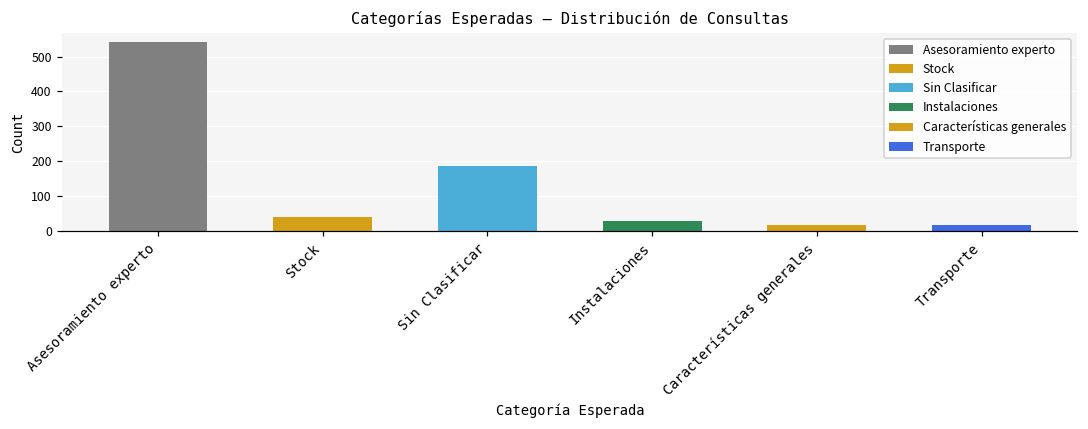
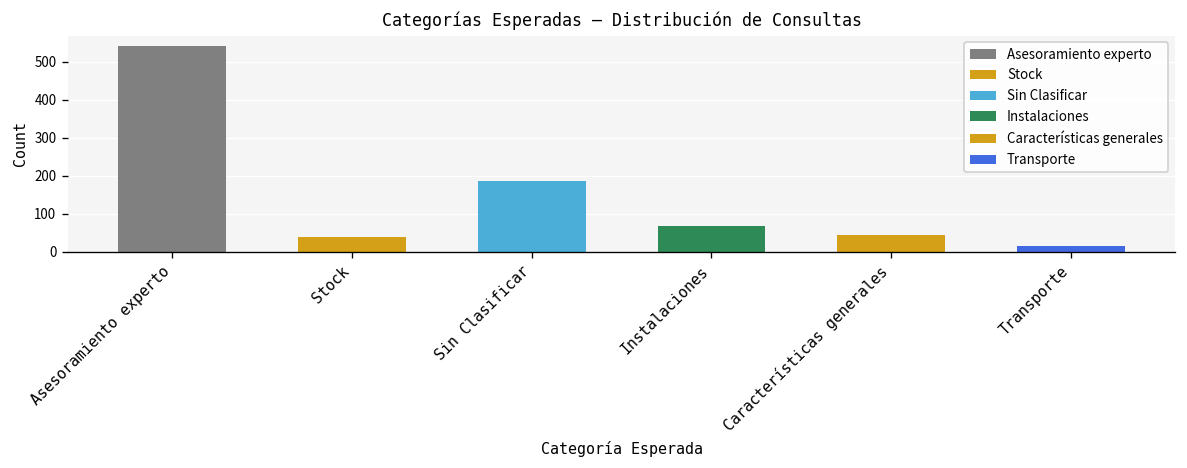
Instalaciones: 30 -> 70
Características generales: 20 -> 50
